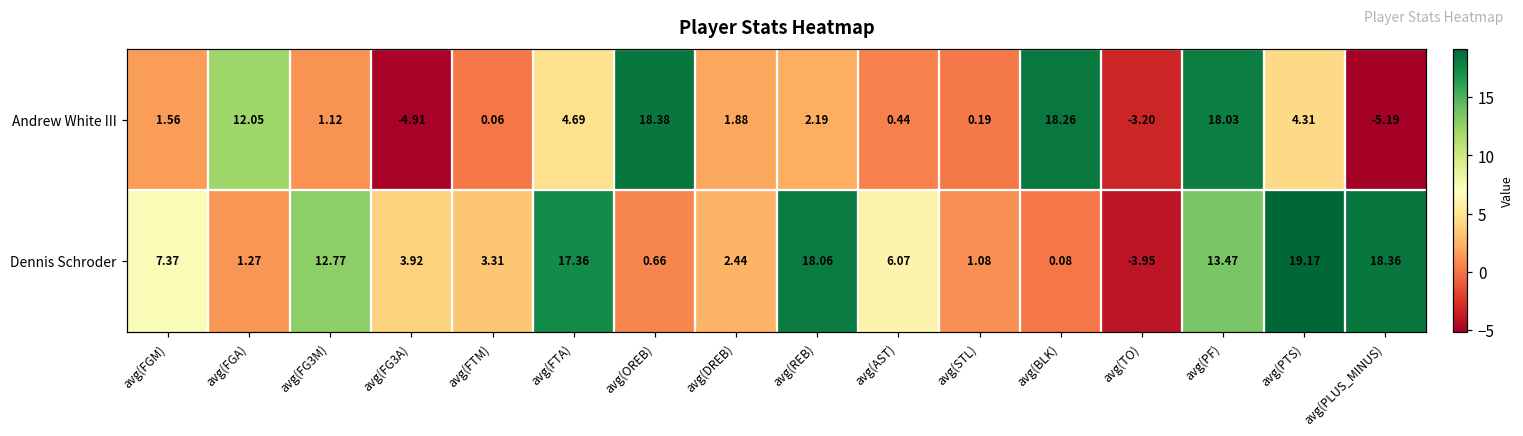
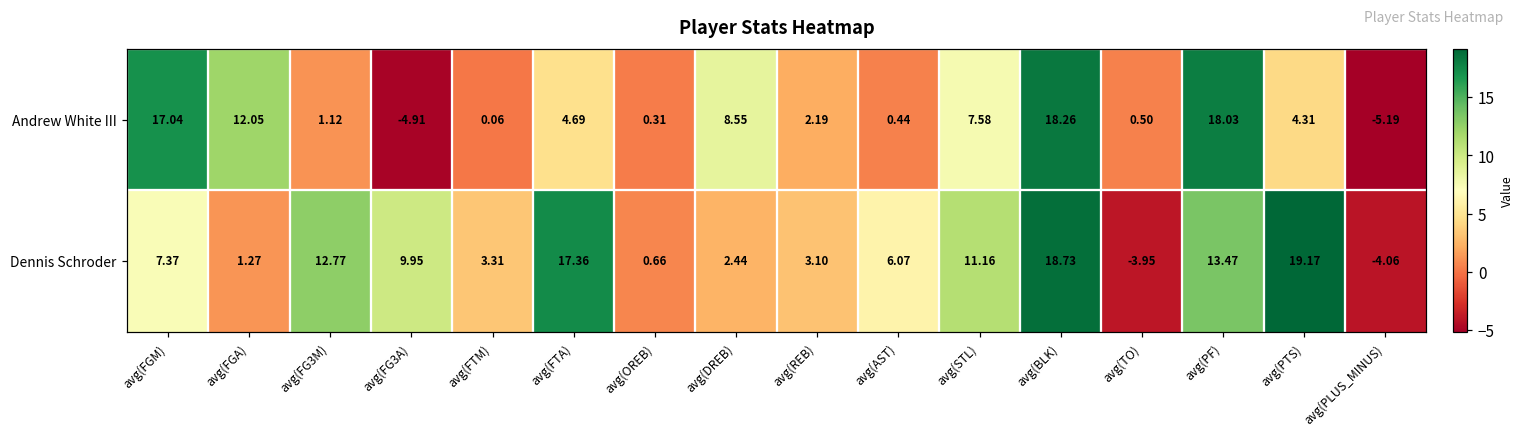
Andrew White III, avg(FGM): 1.56 -> 17.04
Andrew White III, avg(OREB): 18.38 -> 0.31
Andrew White III, avg(DREB): 1.88 -> 8.55
Andrew White III, avg(STL): 0.19 -> 7.58
Andrew White III, avg(TO): -3.20 -> 0.50
Dennis Schroder, avg(FG3A): 3.92 -> 9.95
Dennis Schroder, avg(REB): 18.06 -> 3.10
Dennis Schroder, avg(STL): 1.08 -> 11.16
Dennis Schroder, avg(BLK): 0.08 -> 18.73
Dennis Schroder, avg(PLUS_MINUS): 18.36 -> -4.06
